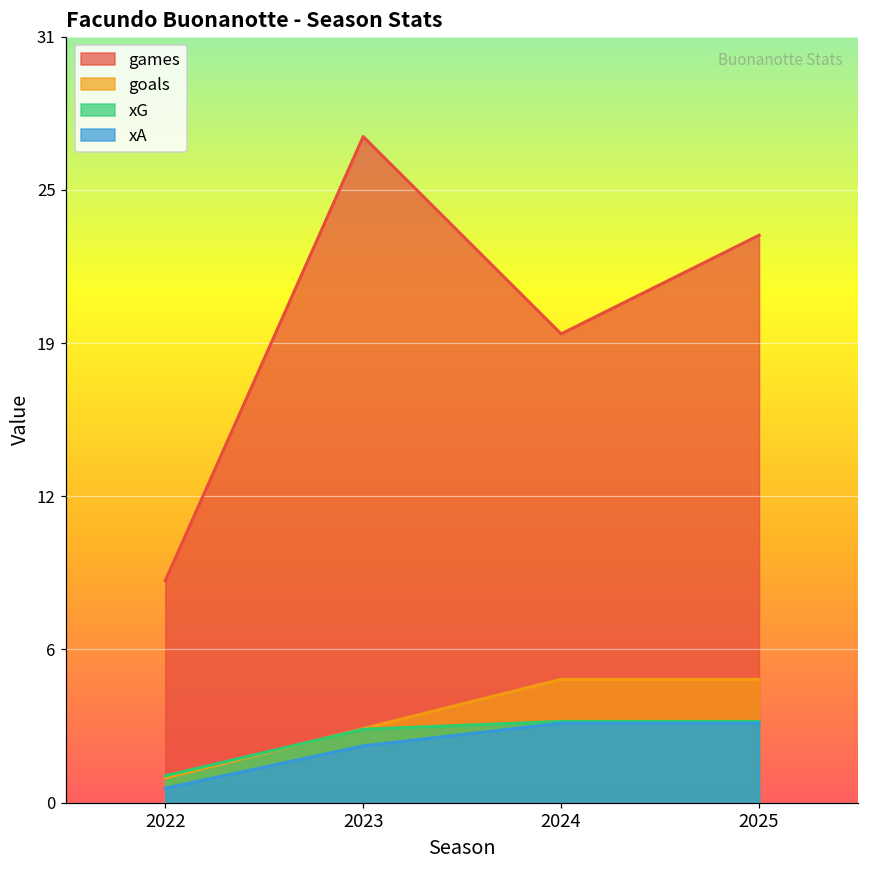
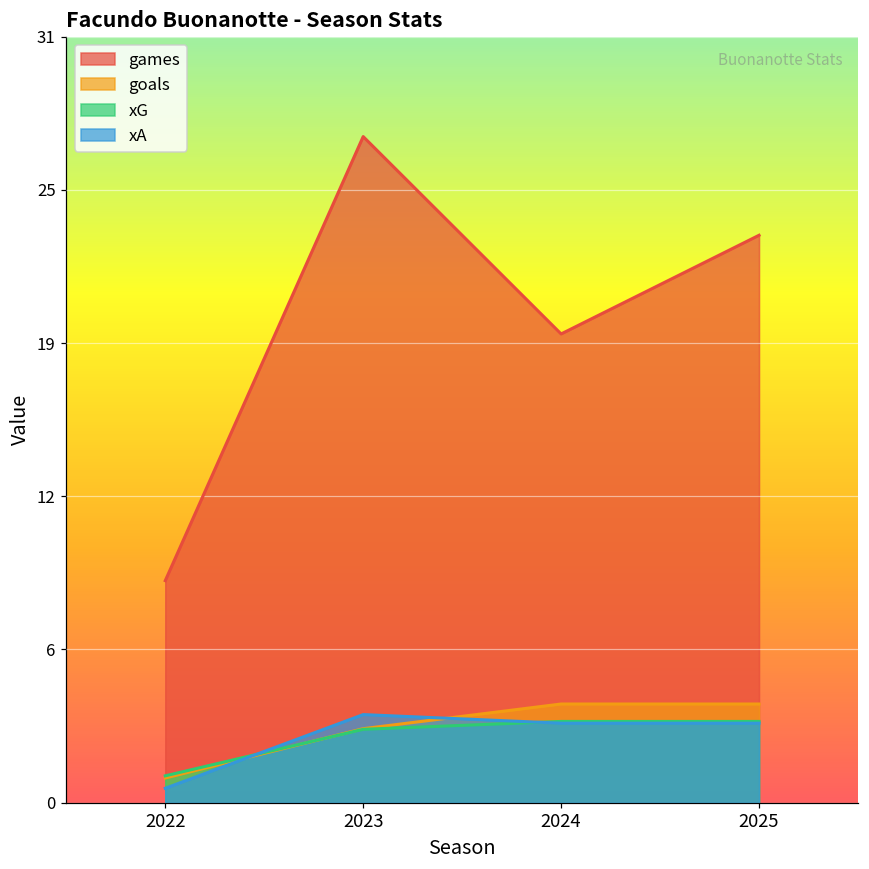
xA, 2023: 2.3 -> 3.6
goals, 2024: 5 -> 4
goals, 2025: 5 -> 4
